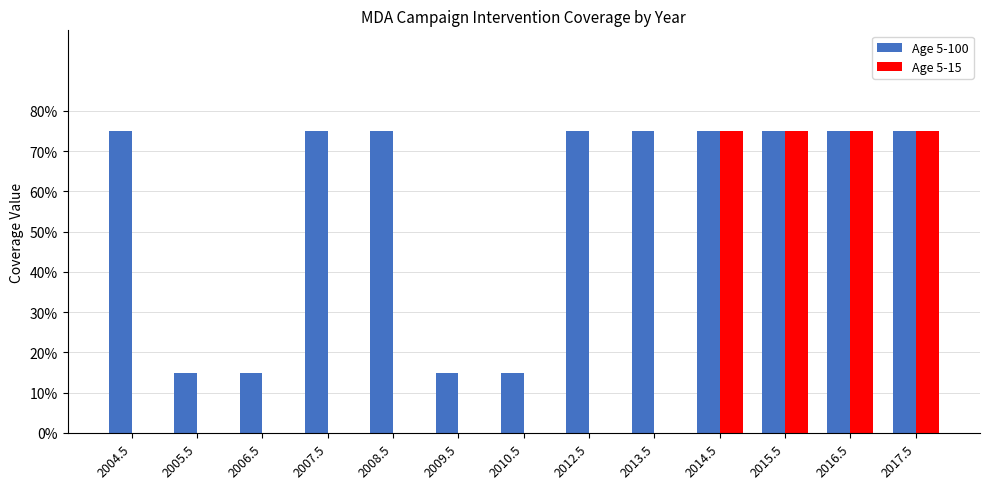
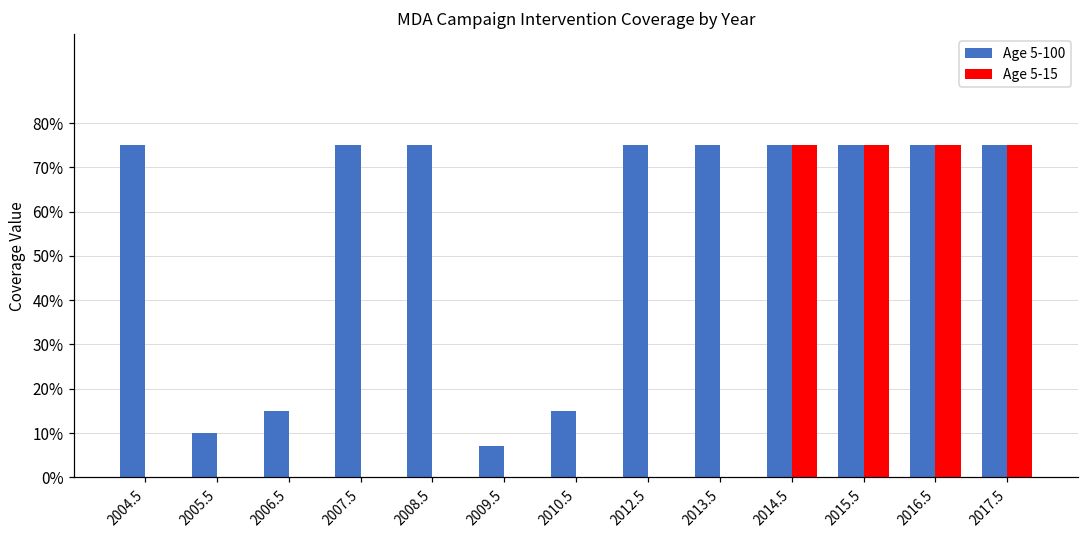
Age 5-100, 2005.5: 15% -> 10%
Age 5-100, 2009.5: 15% -> 7%
